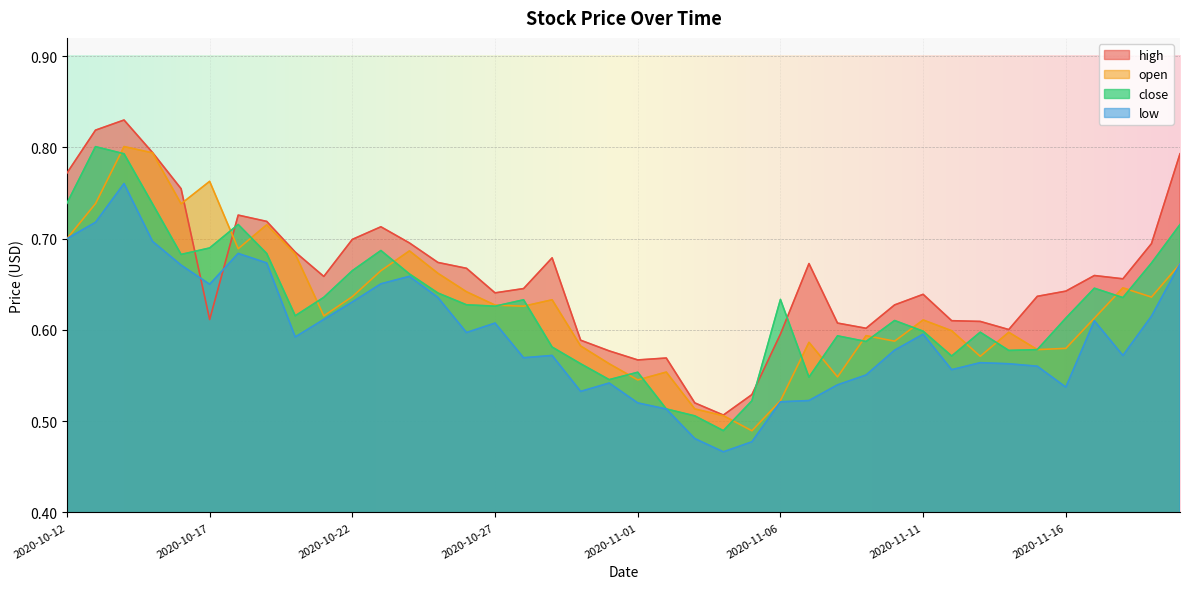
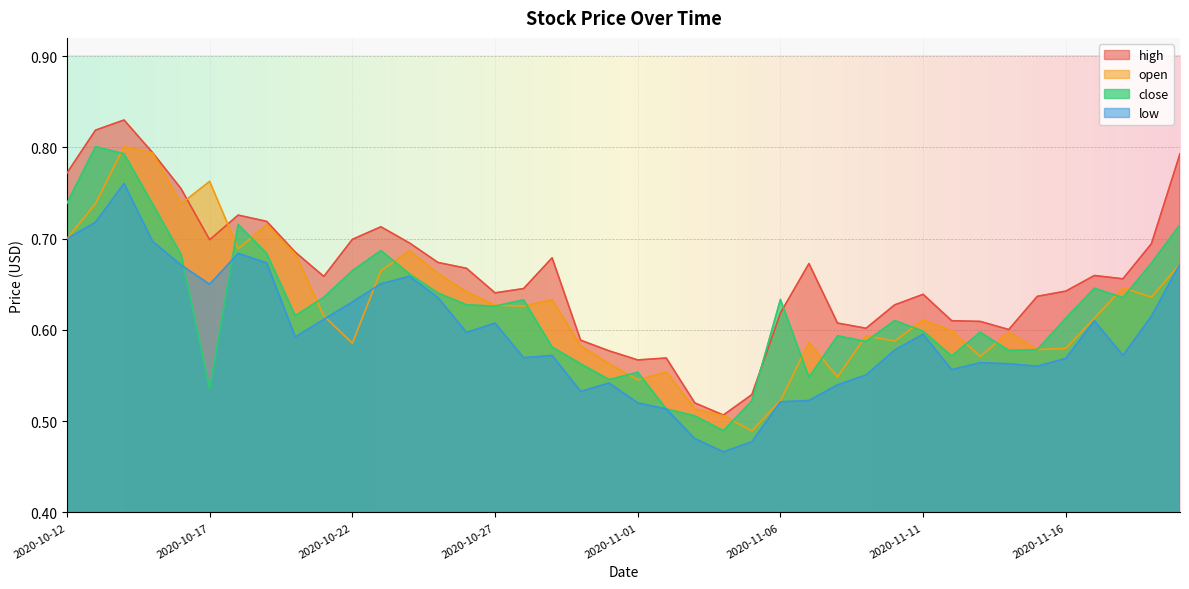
high, 2020-10-17: 0.61 -> 0.70
close, 2020-10-17: 0.69 -> 0.54
open, 2020-10-22: 0.64 -> 0.59
high, 2020-11-06: 0.60 -> 0.62
low, 2020-11-16: 0.54 -> 0.57
